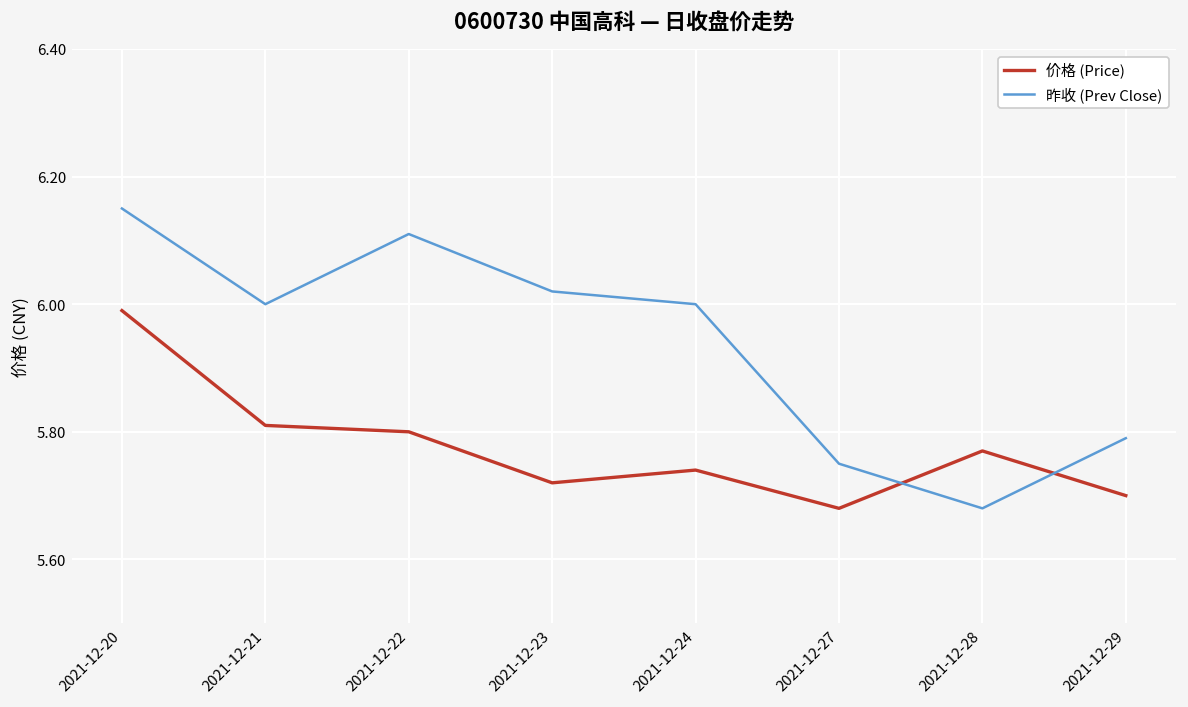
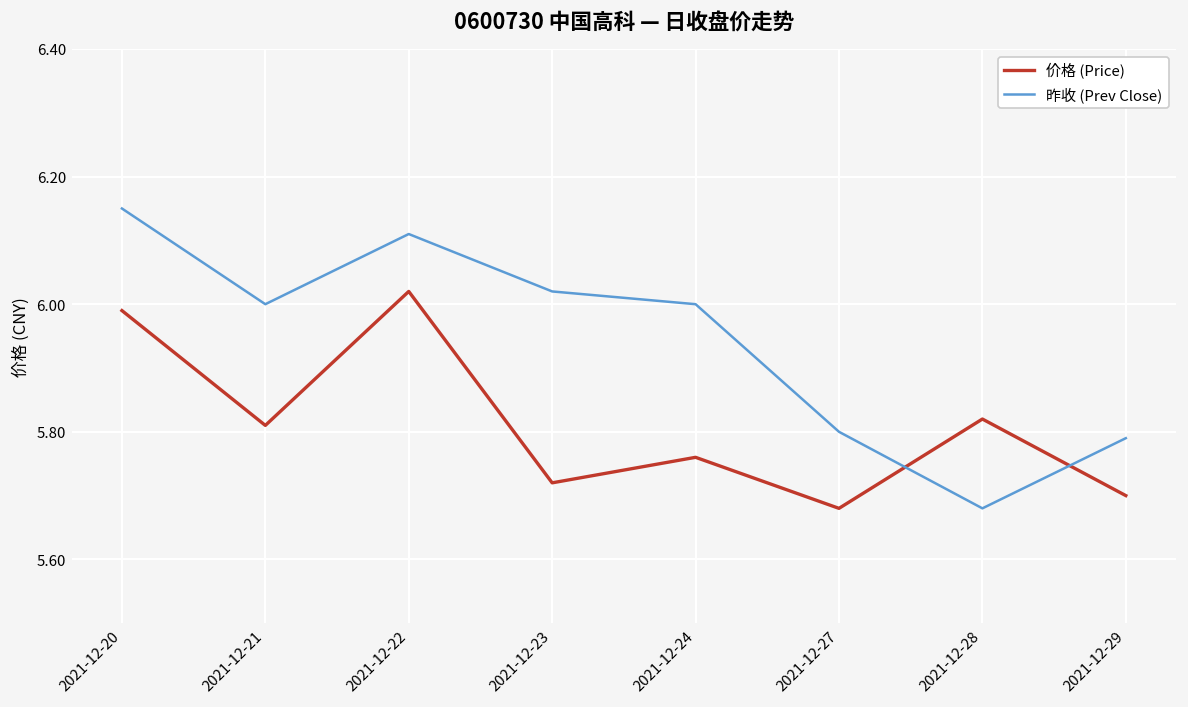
价格 (Price), 2021-12-22: 5.80 -> 6.02
价格 (Price), 2021-12-24: 5.74 -> 5.76
昨收 (Prev Close), 2021-12-27: 5.75 -> 5.80
价格 (Price), 2021-12-28: 5.77 -> 5.82
